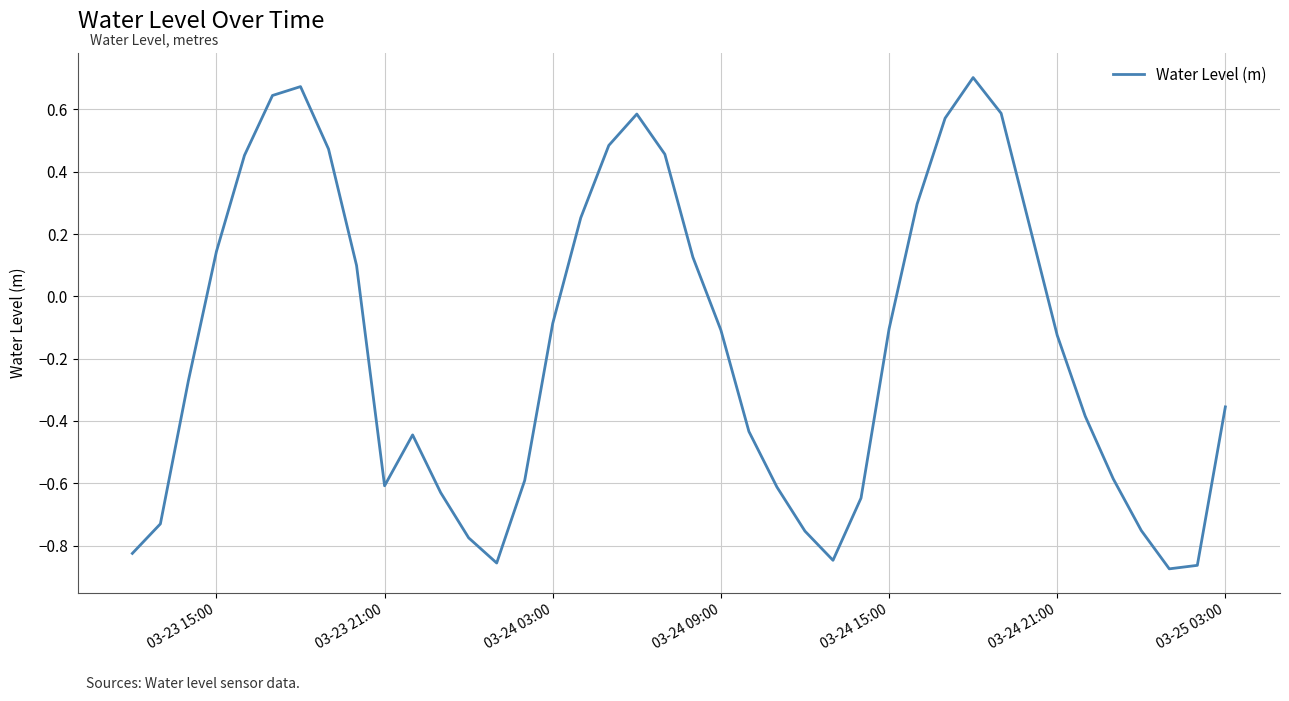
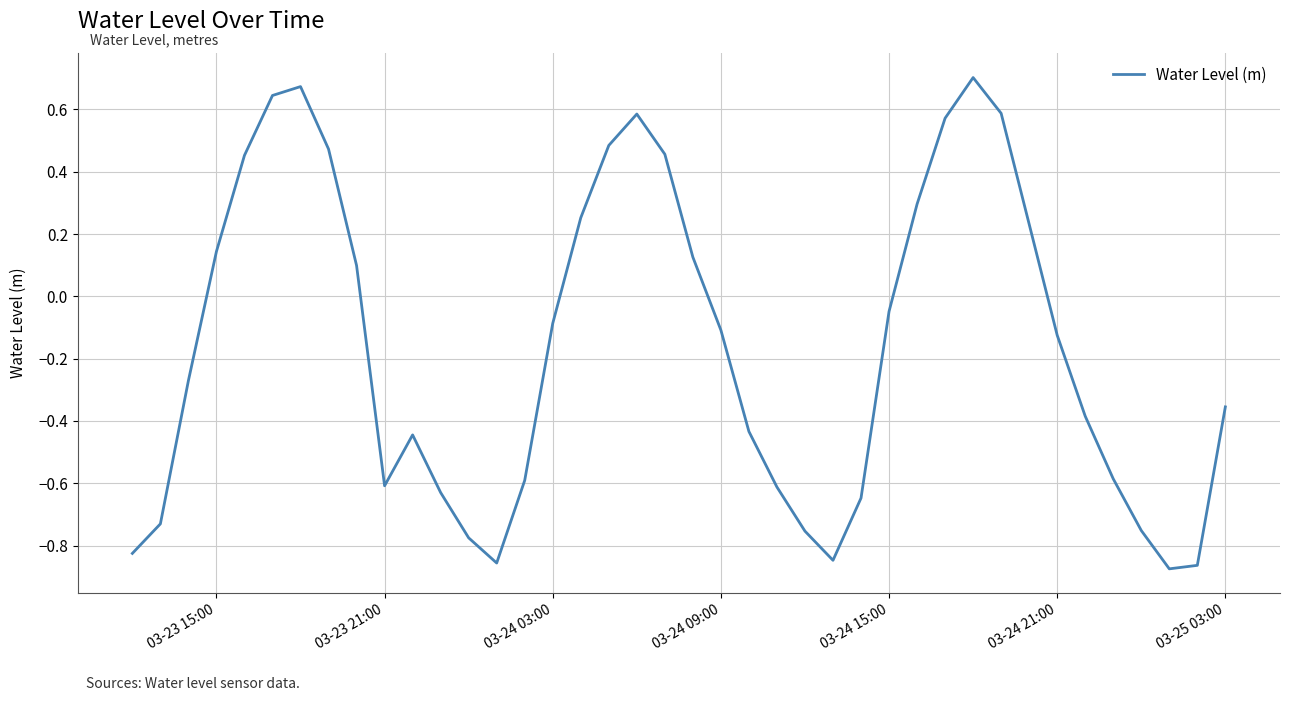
03-24 15:00: -0.11 -> -0.05
